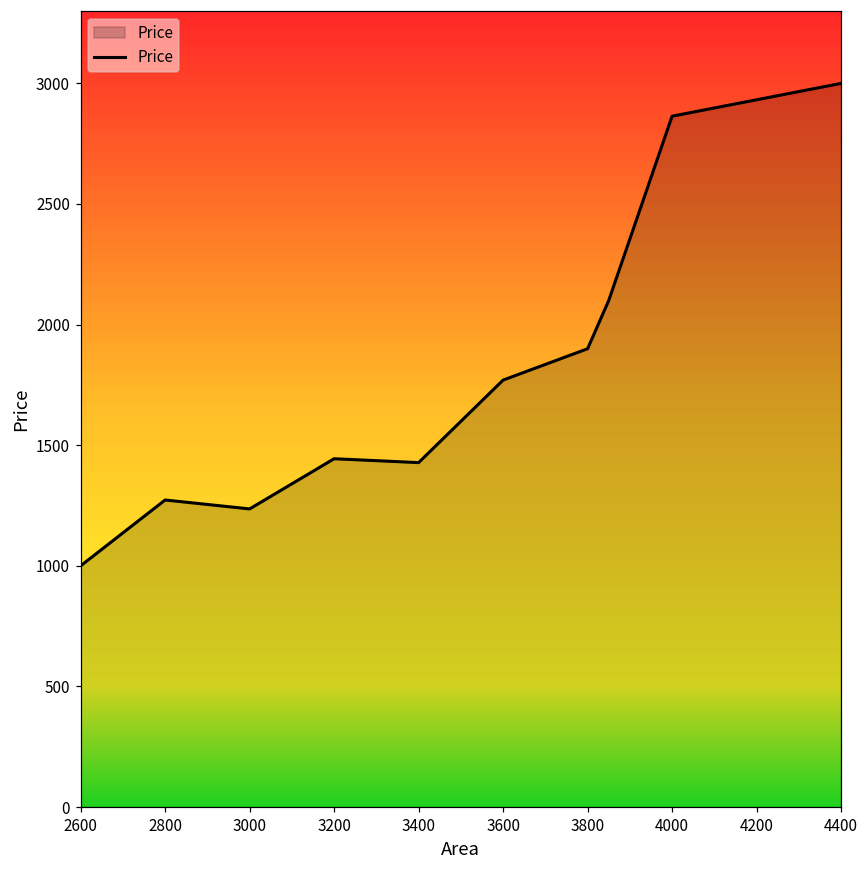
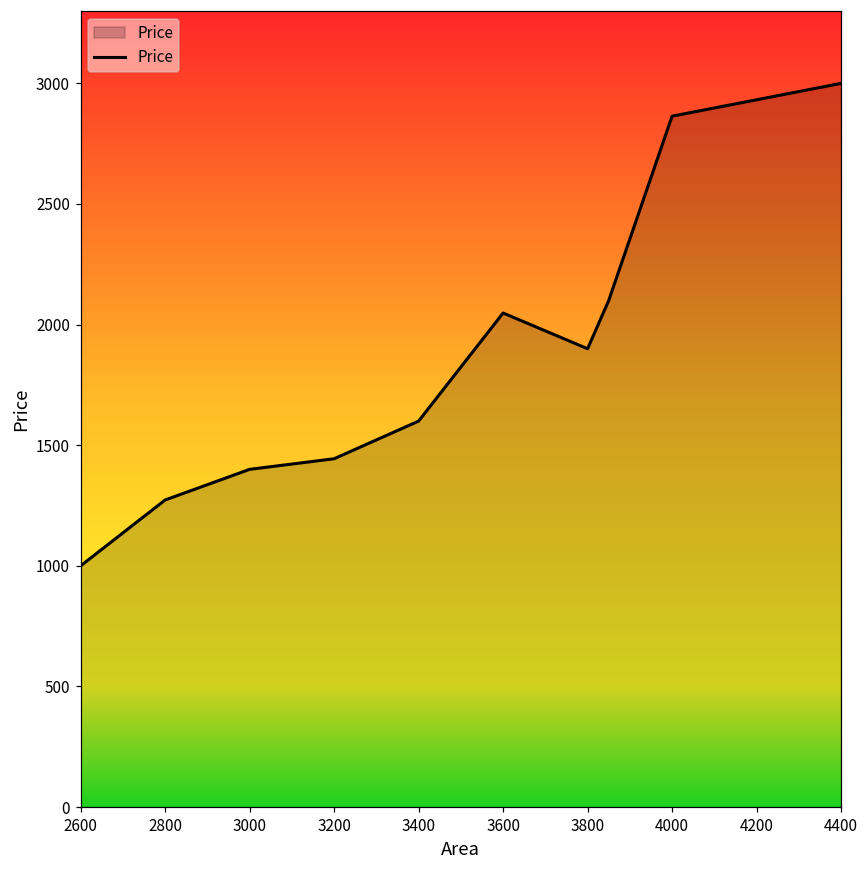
3000: 1240 -> 1400
3400: 1430 -> 1600
3600: 1770 -> 2050
